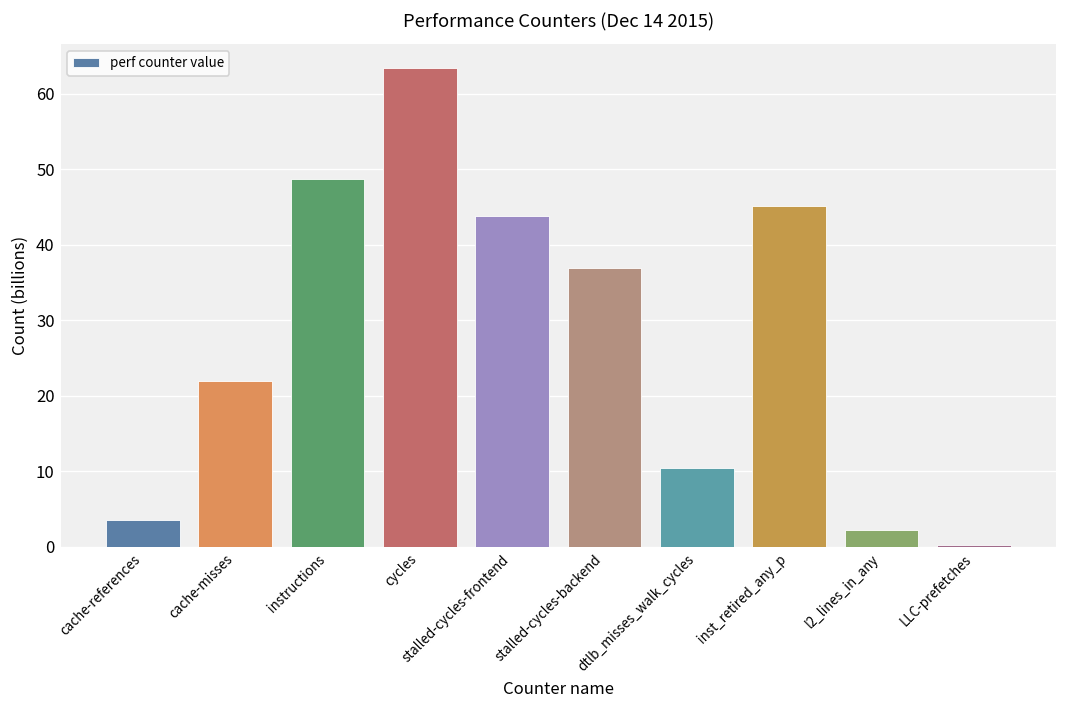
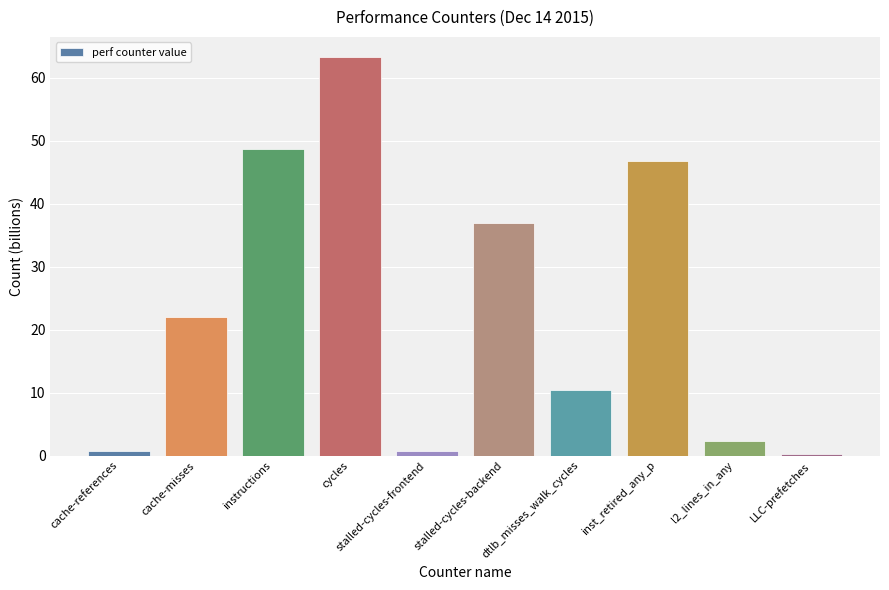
cache-references: 3 -> 1
stalled-cycles-frontend: 44 -> 1
inst_retired_any_p: 45 -> 47
